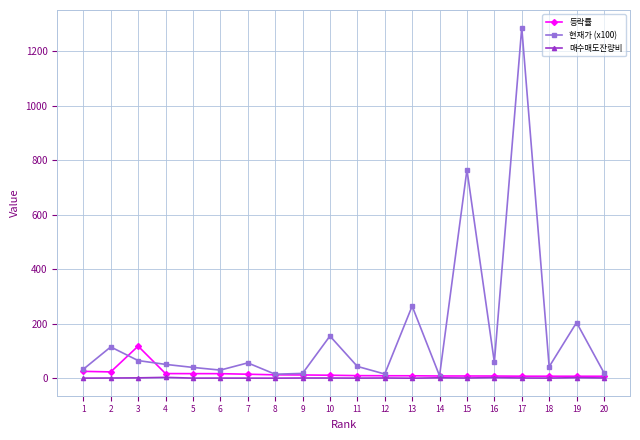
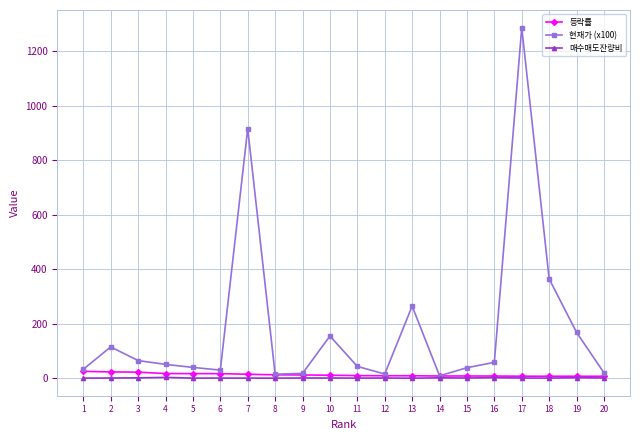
등락률, 3: 120 -> 20
현재가 (x100), 7: 60 -> 920
현재가 (x100), 15: 770 -> 40
현재가 (x100), 18: 40 -> 360
현재가 (x100), 19: 200 -> 170
